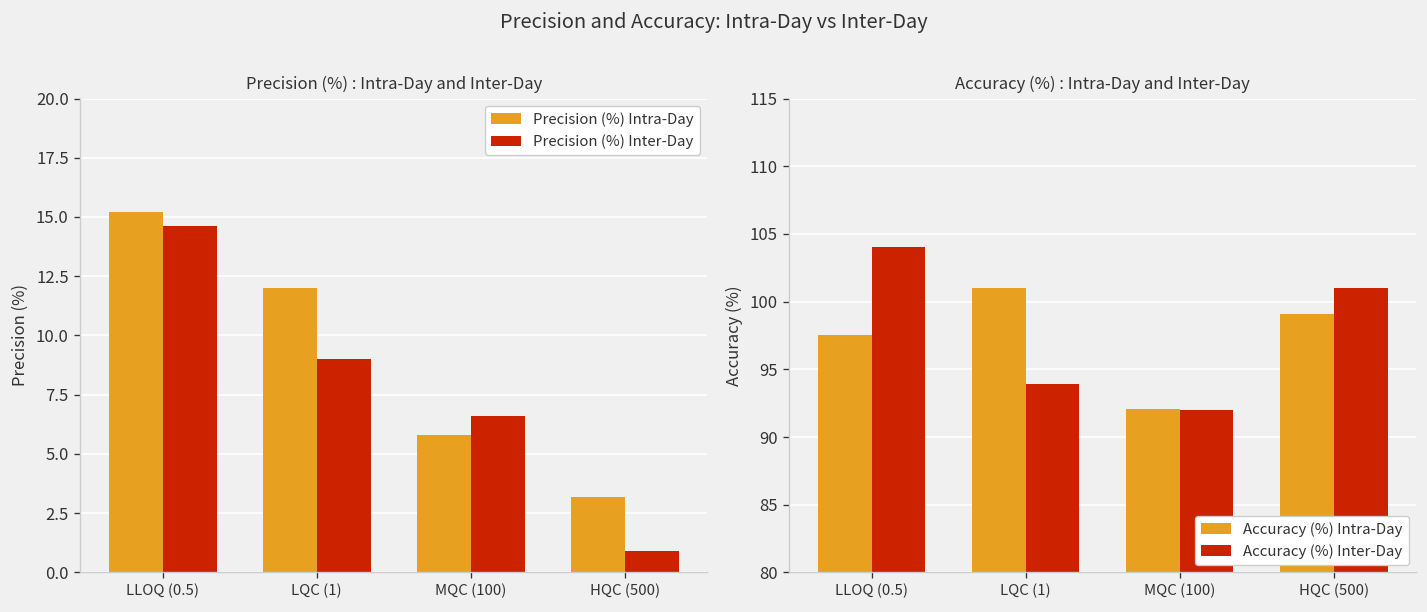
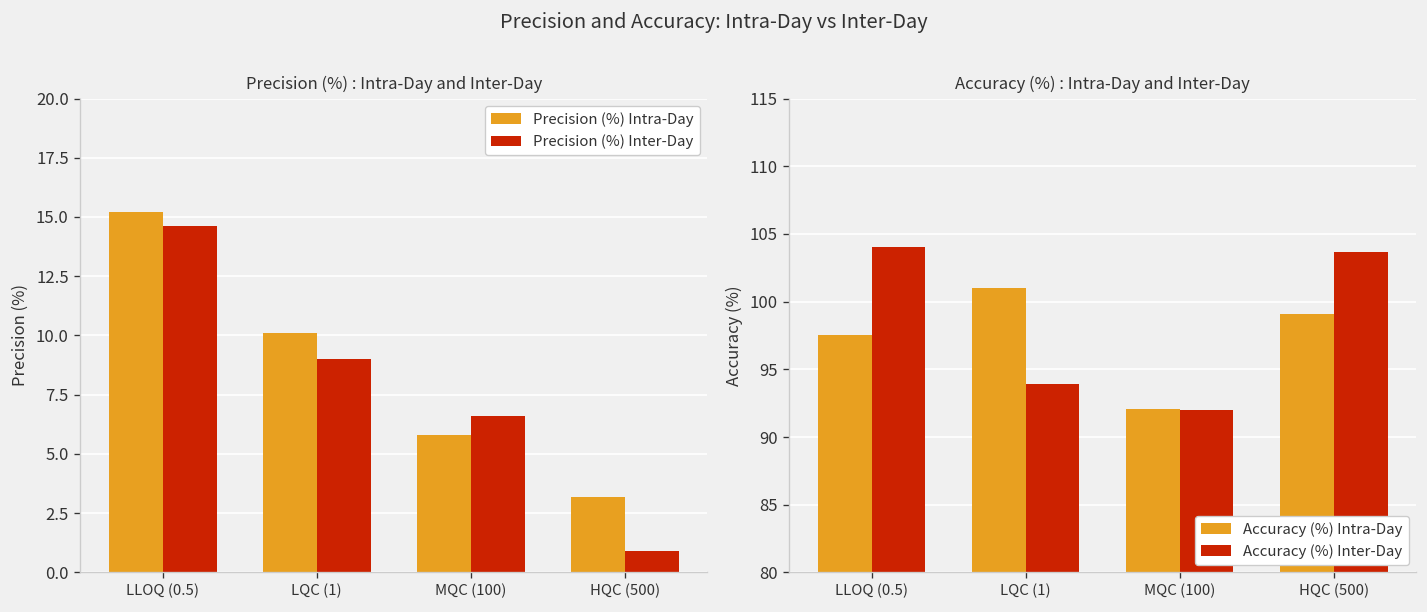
Precision (%) : Intra-Day and Inter-Day, Precision (%) Intra-Day, LQC (1): 12.0 -> 10.1
Accuracy (%) : Intra-Day and Inter-Day, Accuracy (%) Inter-Day, HQC (500): 101.0 -> 103.7
